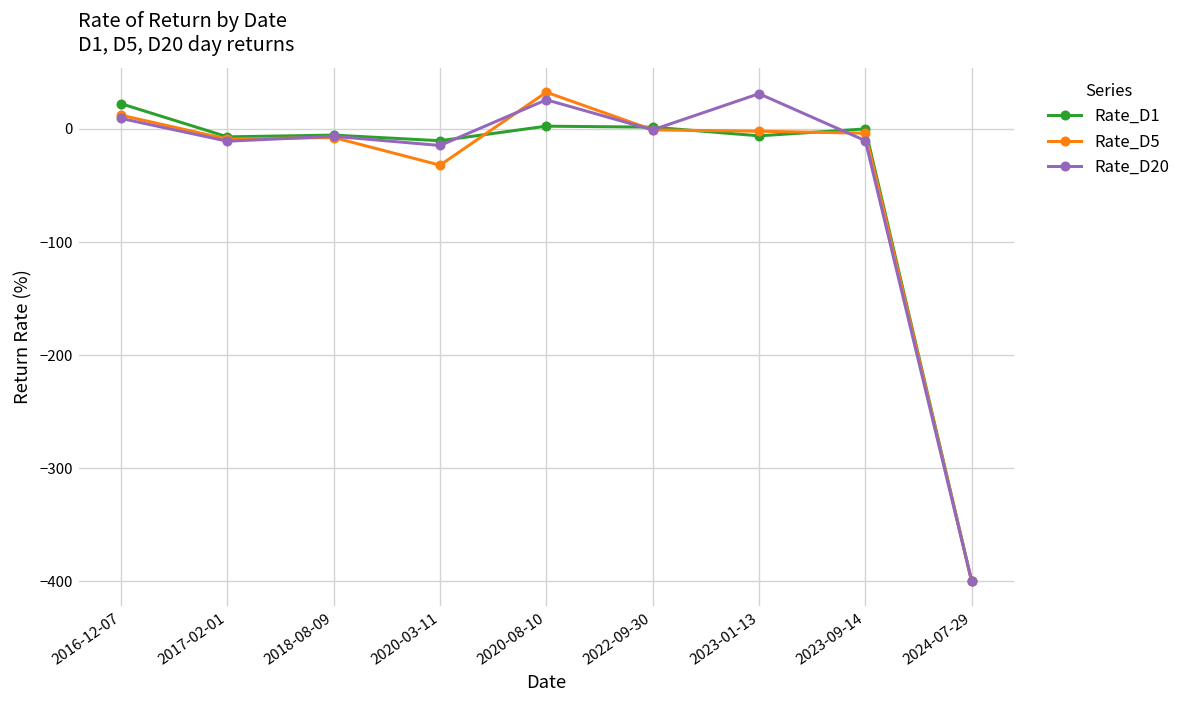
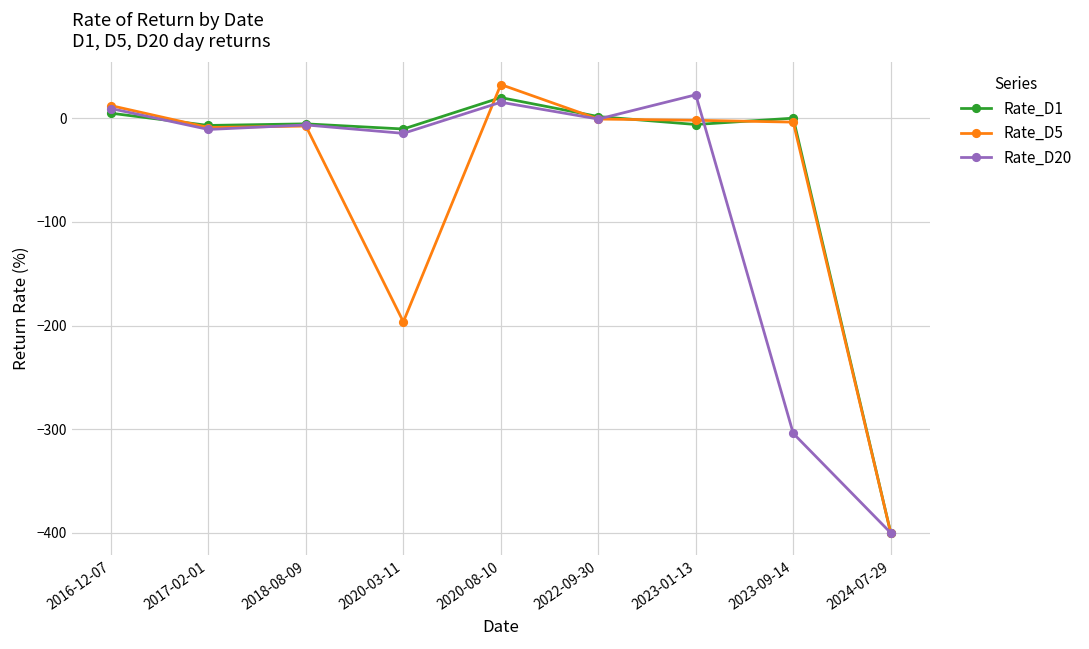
Rate_D1, 2016-12-07: 20 -> 0
Rate_D5, 2020-03-11: -30 -> -200
Rate_D1, 2020-08-10: 0 -> 20
Rate_D20, 2020-08-10: 30 -> 20
Rate_D20, 2023-01-13: 30 -> 20
Rate_D20, 2023-09-14: -10 -> -300
